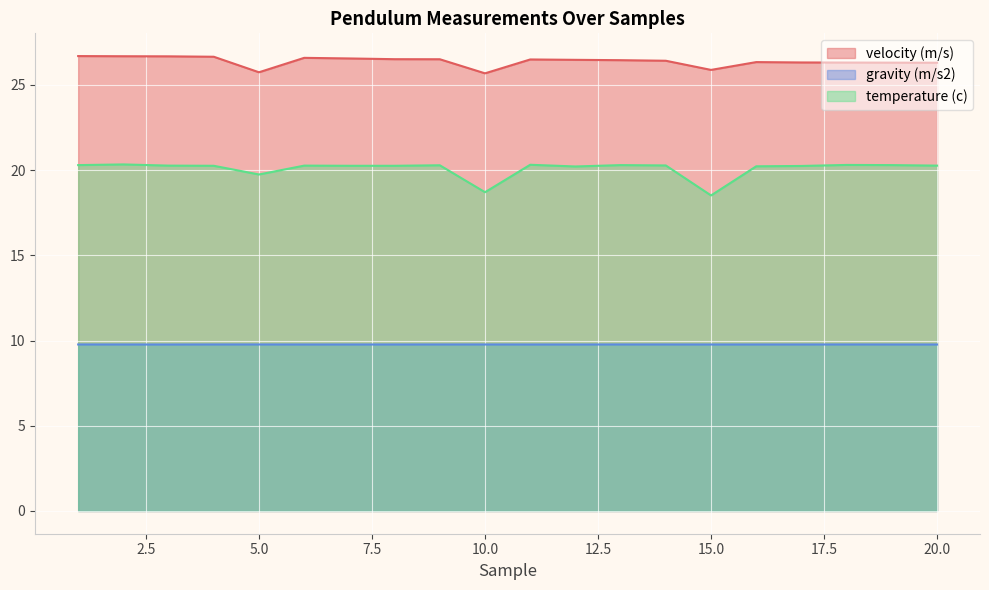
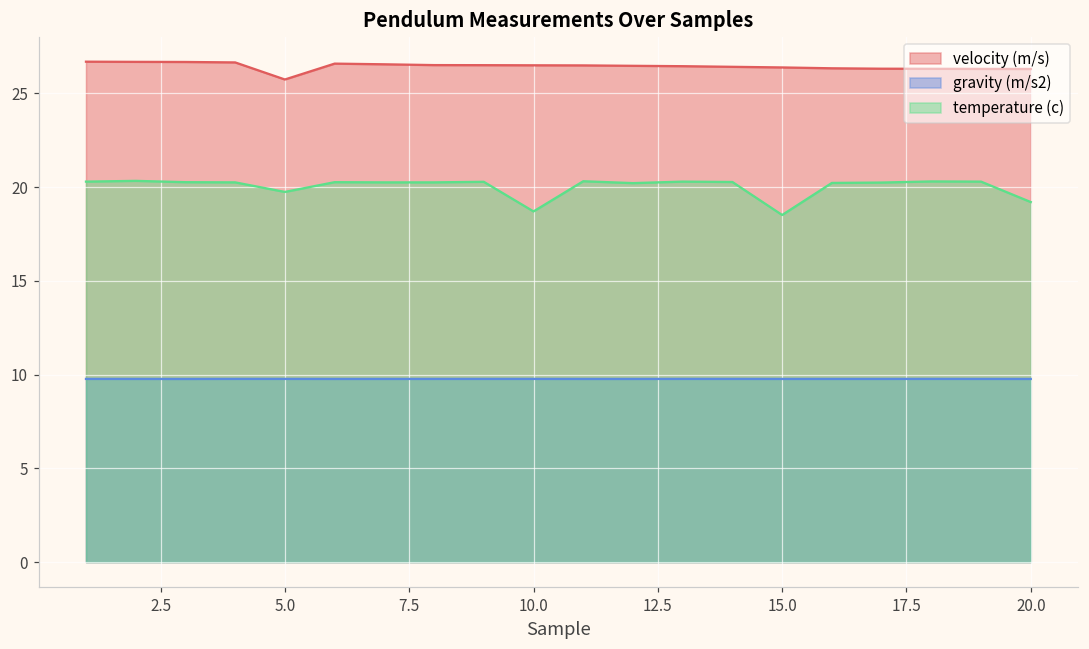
velocity (m/s), 10.0: 25.7 -> 26.5
velocity (m/s), 15.0: 25.9 -> 26.4
temperature (c), 20.0: 20.3 -> 19.2
